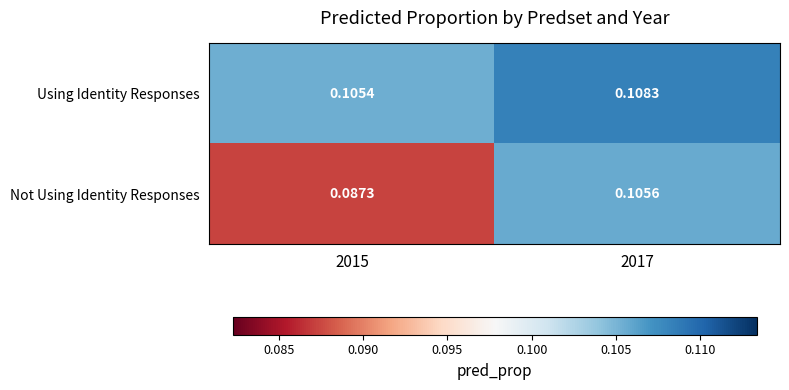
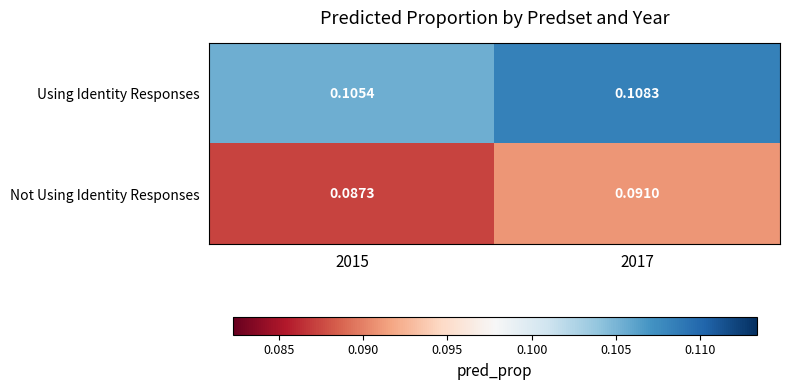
Not Using Identity Responses, 2017: 0.1056 -> 0.0910
